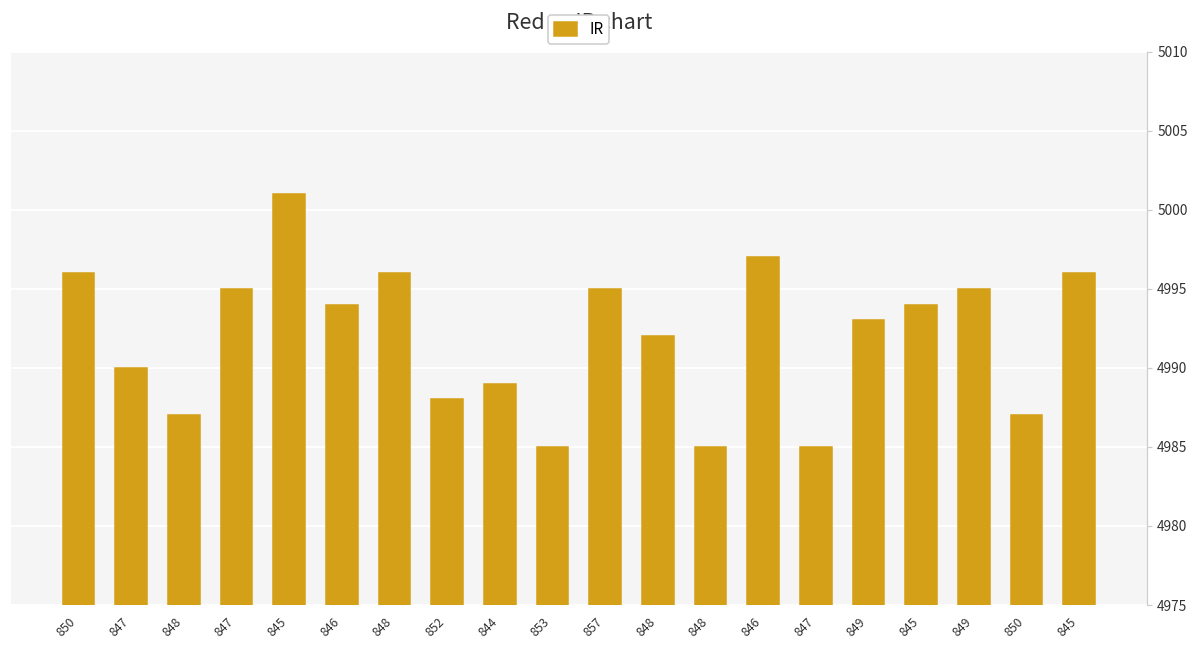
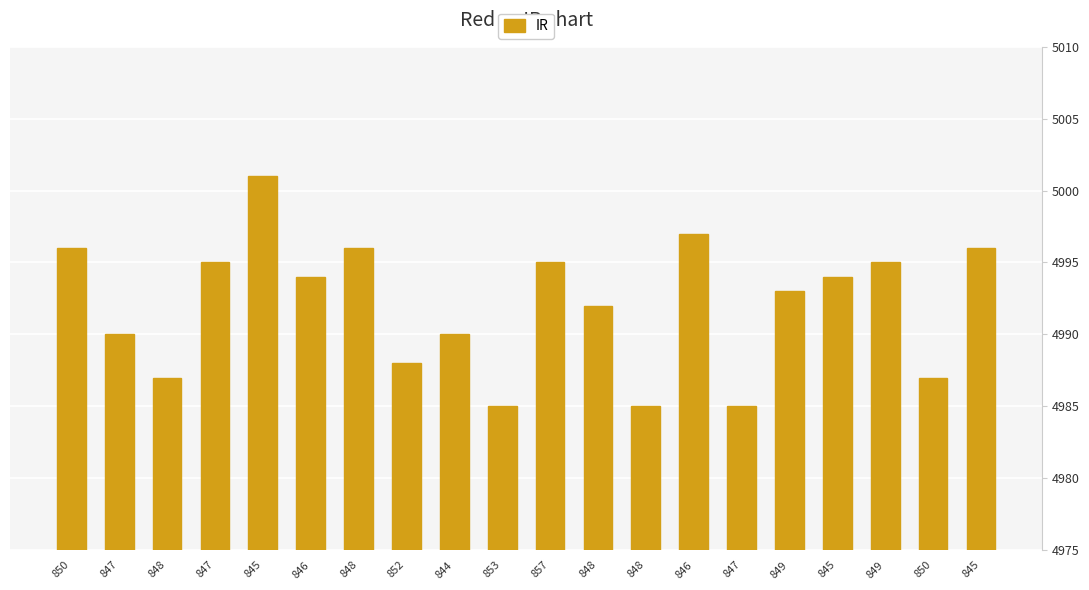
844: 4989 -> 4990
